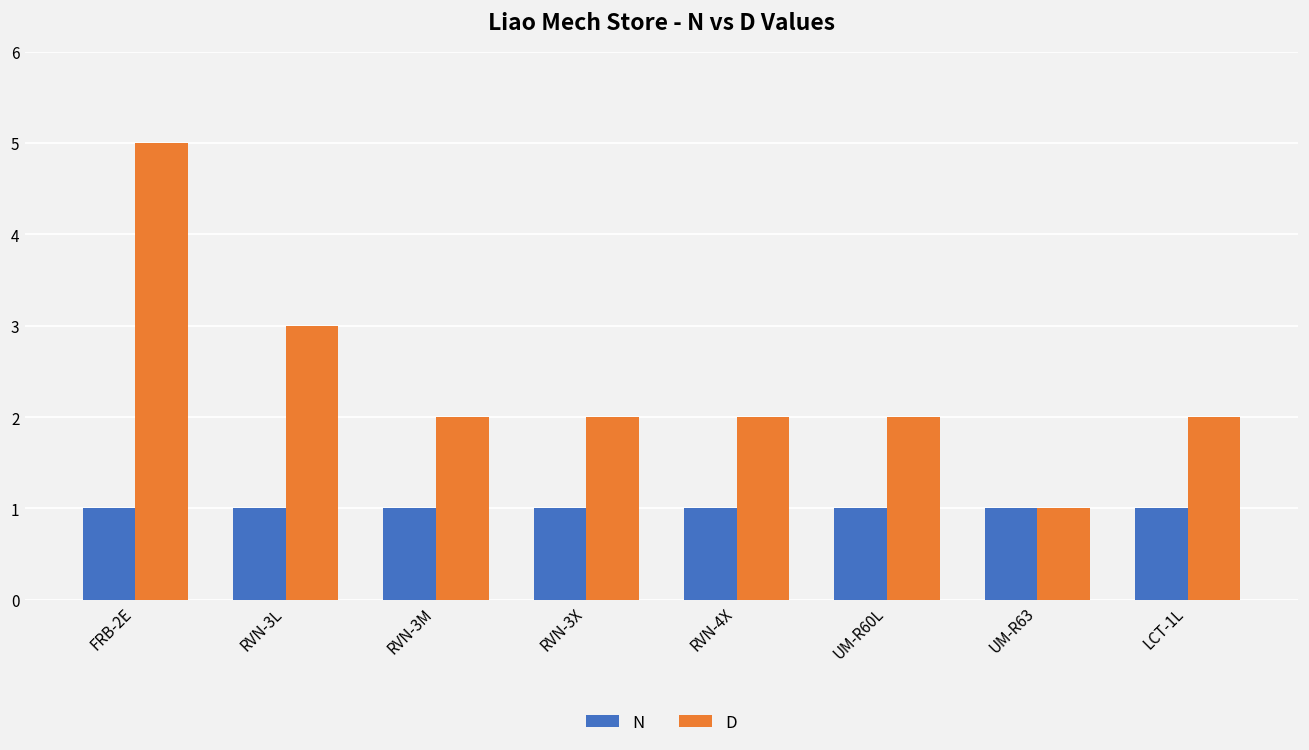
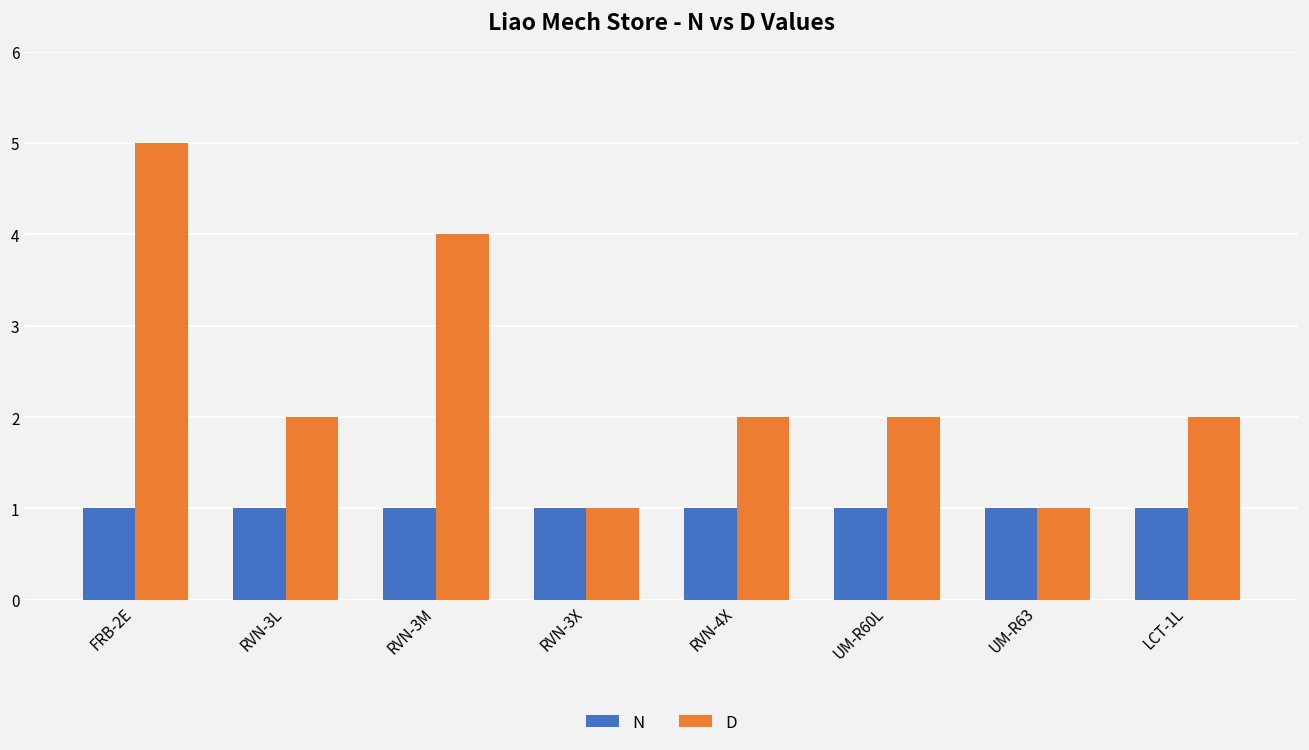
D, RVN-3L: 3 -> 2
D, RVN-3M: 2 -> 4
D, RVN-3X: 2 -> 1
